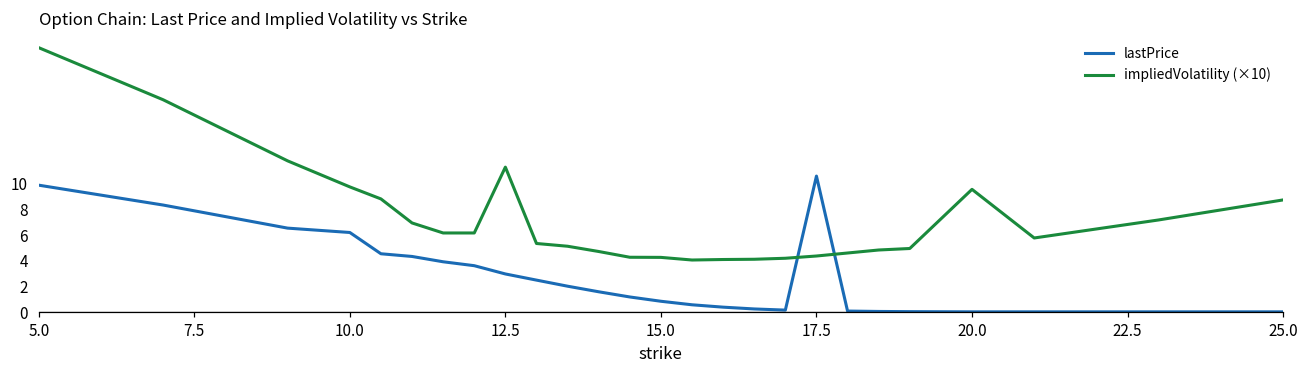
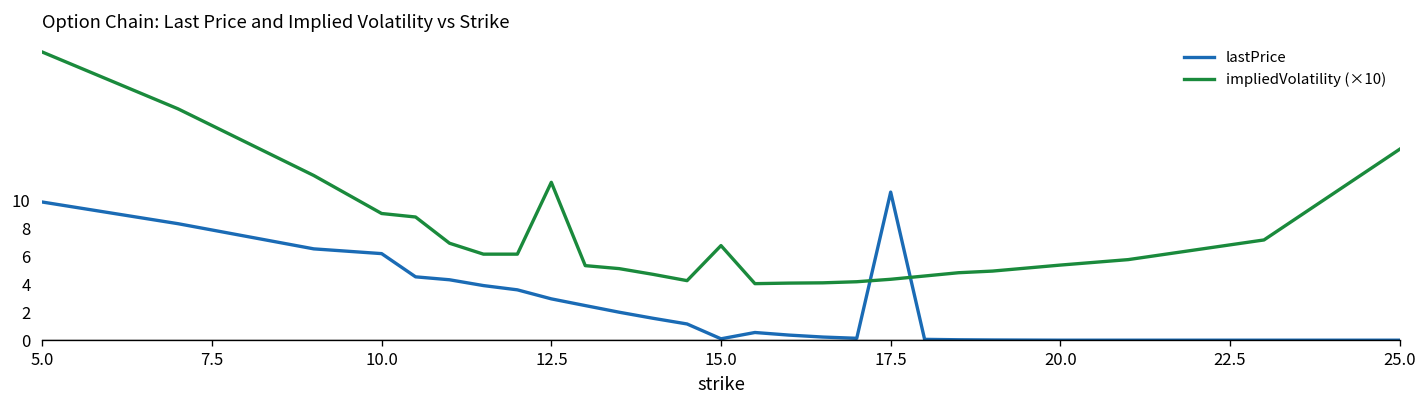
impliedVolatility (×10), 10.0: 9.8 -> 9.1
lastPrice, 15.0: 0.8 -> 0.1
impliedVolatility (×10), 15.0: 4.3 -> 6.8
impliedVolatility (×10), 20.0: 9.6 -> 5.4
impliedVolatility (×10), 25.0: 8.8 -> 13.7
